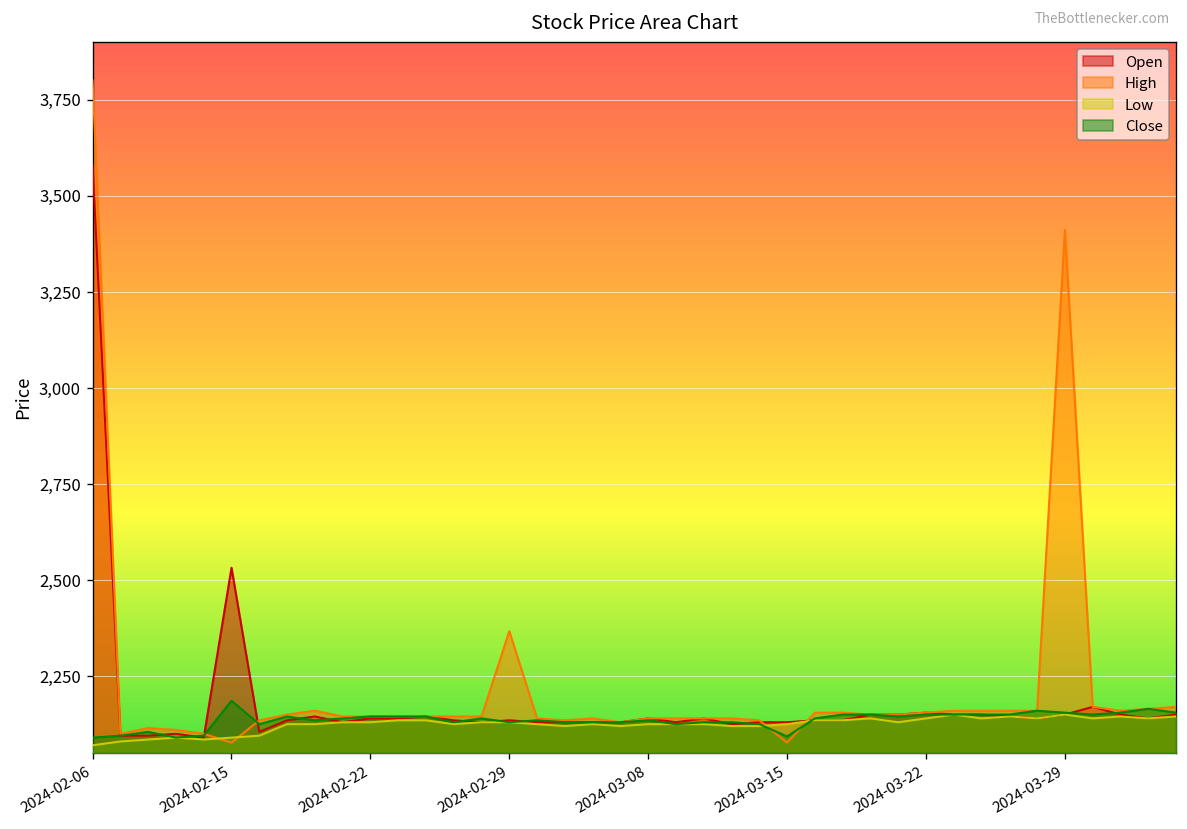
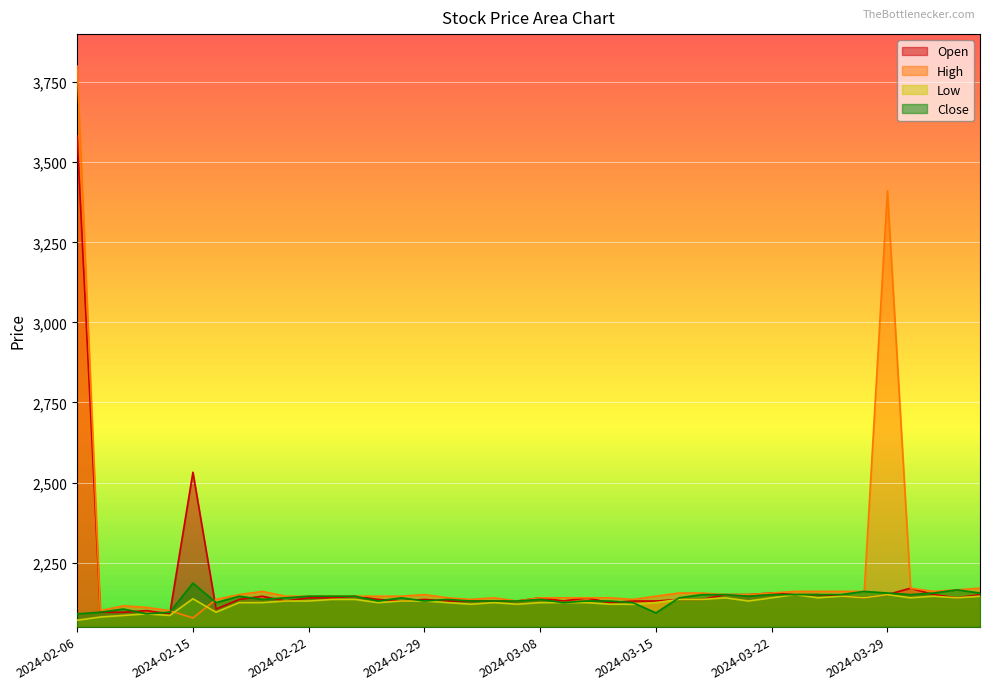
Low, 2024-02-15: 2,090 -> 2,140
High, 2024-02-29: 2,370 -> 2,150
High, 2024-03-15: 2,080 -> 2,150
